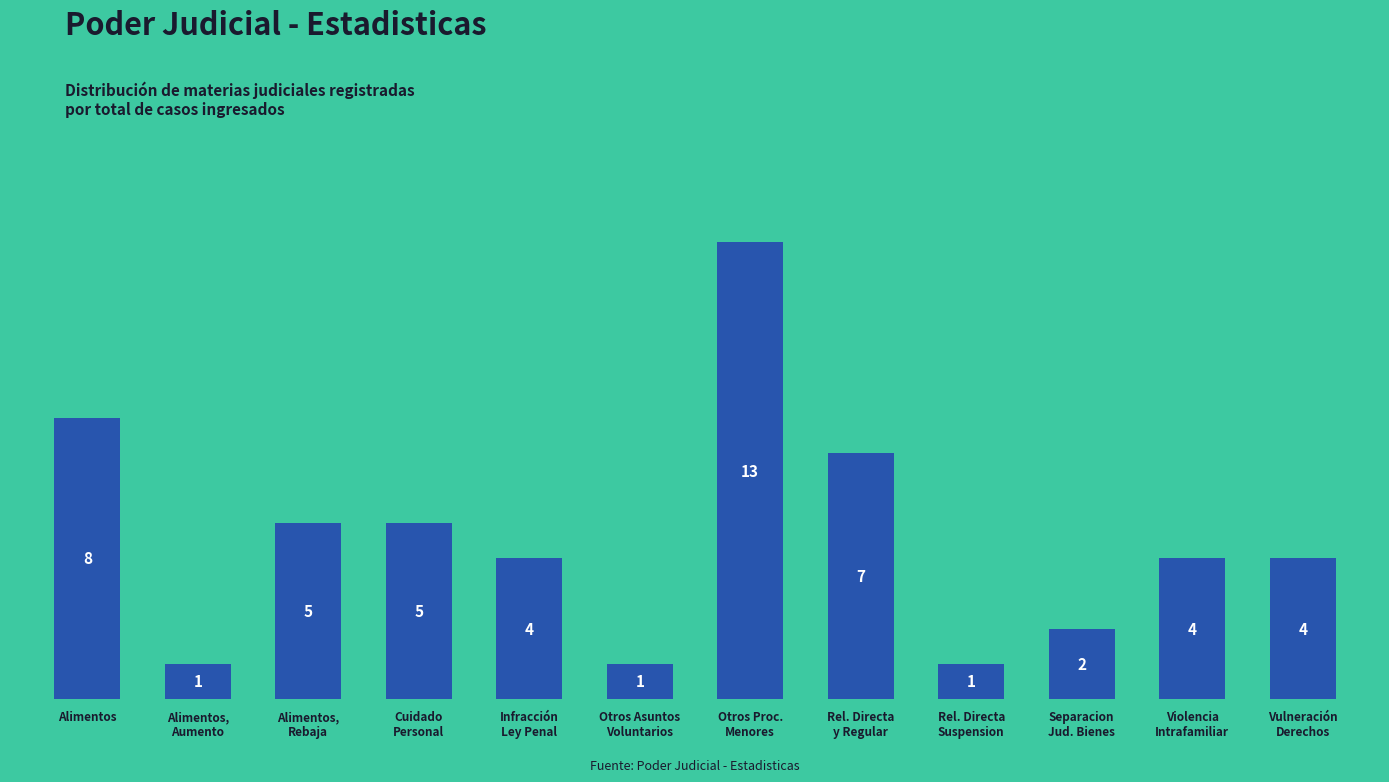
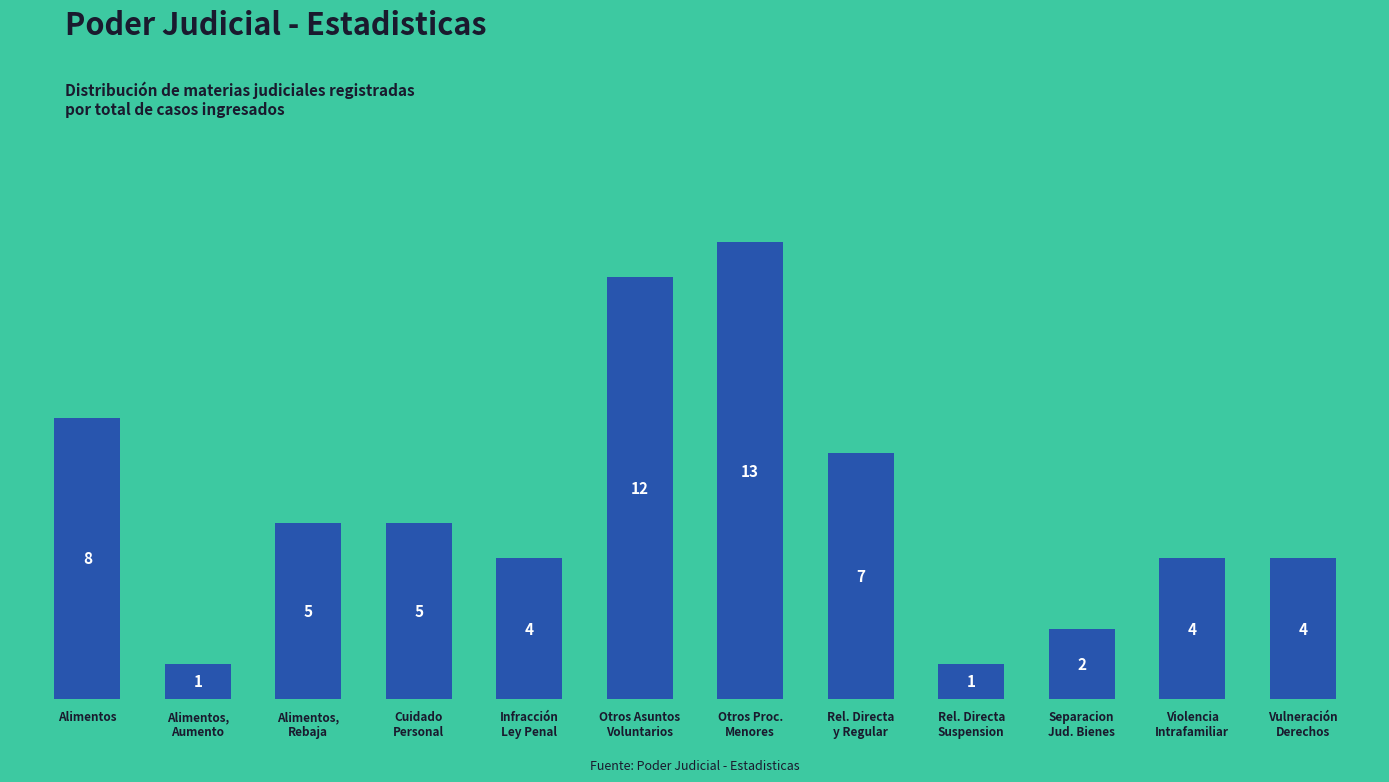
Otros Asuntos Voluntarios: 1 -> 12
